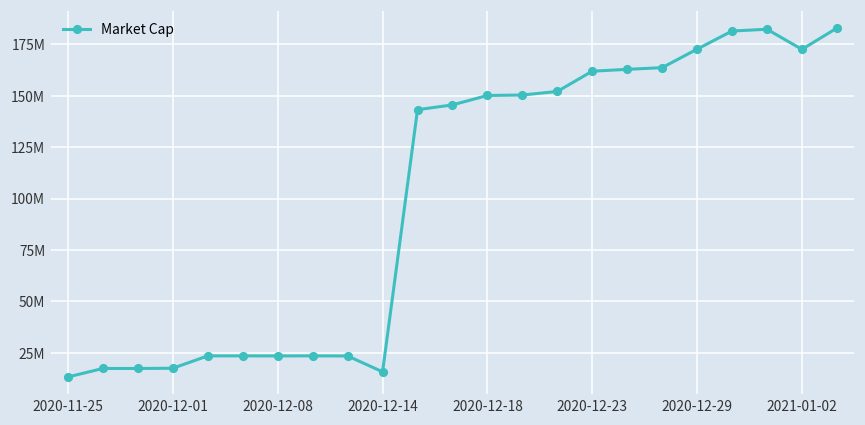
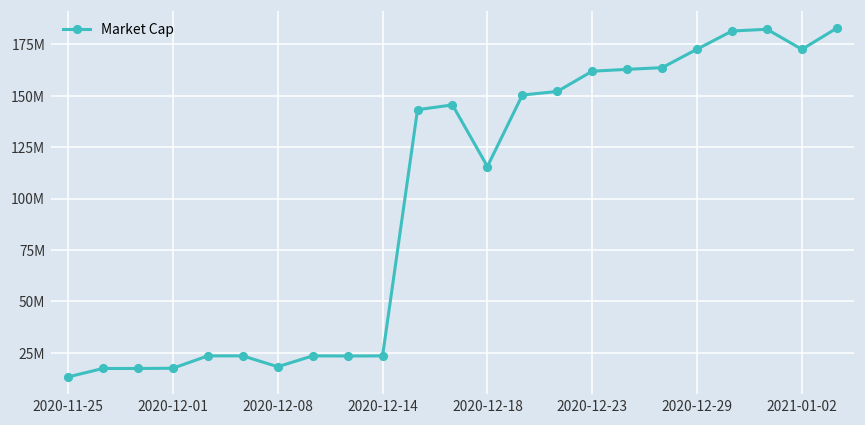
2020-12-08: 24000000 -> 18000000
2020-12-14: 16000000 -> 24000000
2020-12-18: 150000000 -> 116000000
